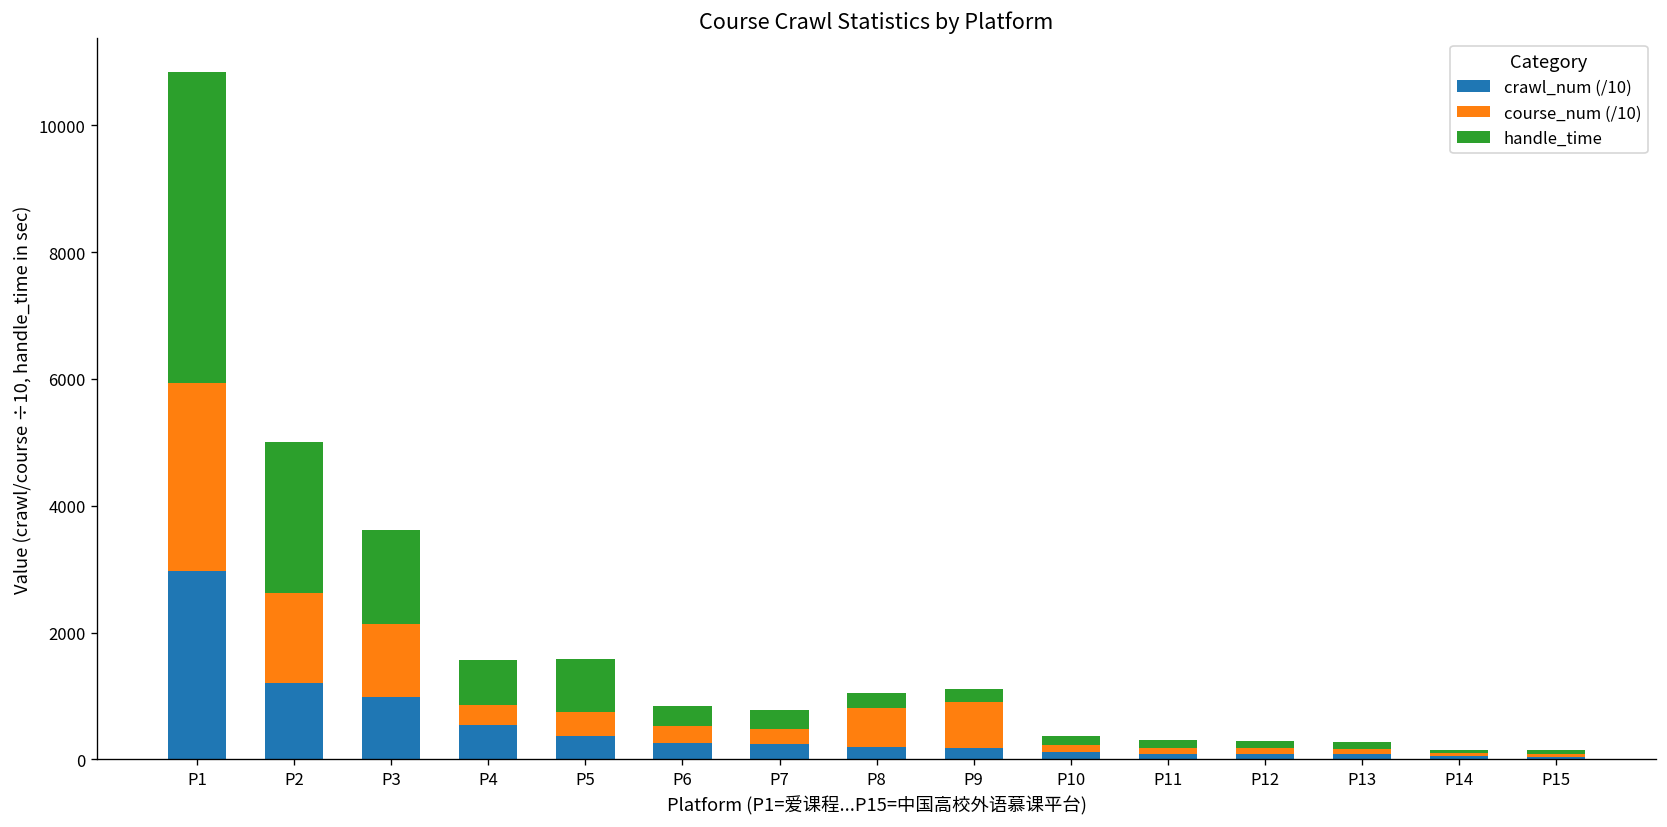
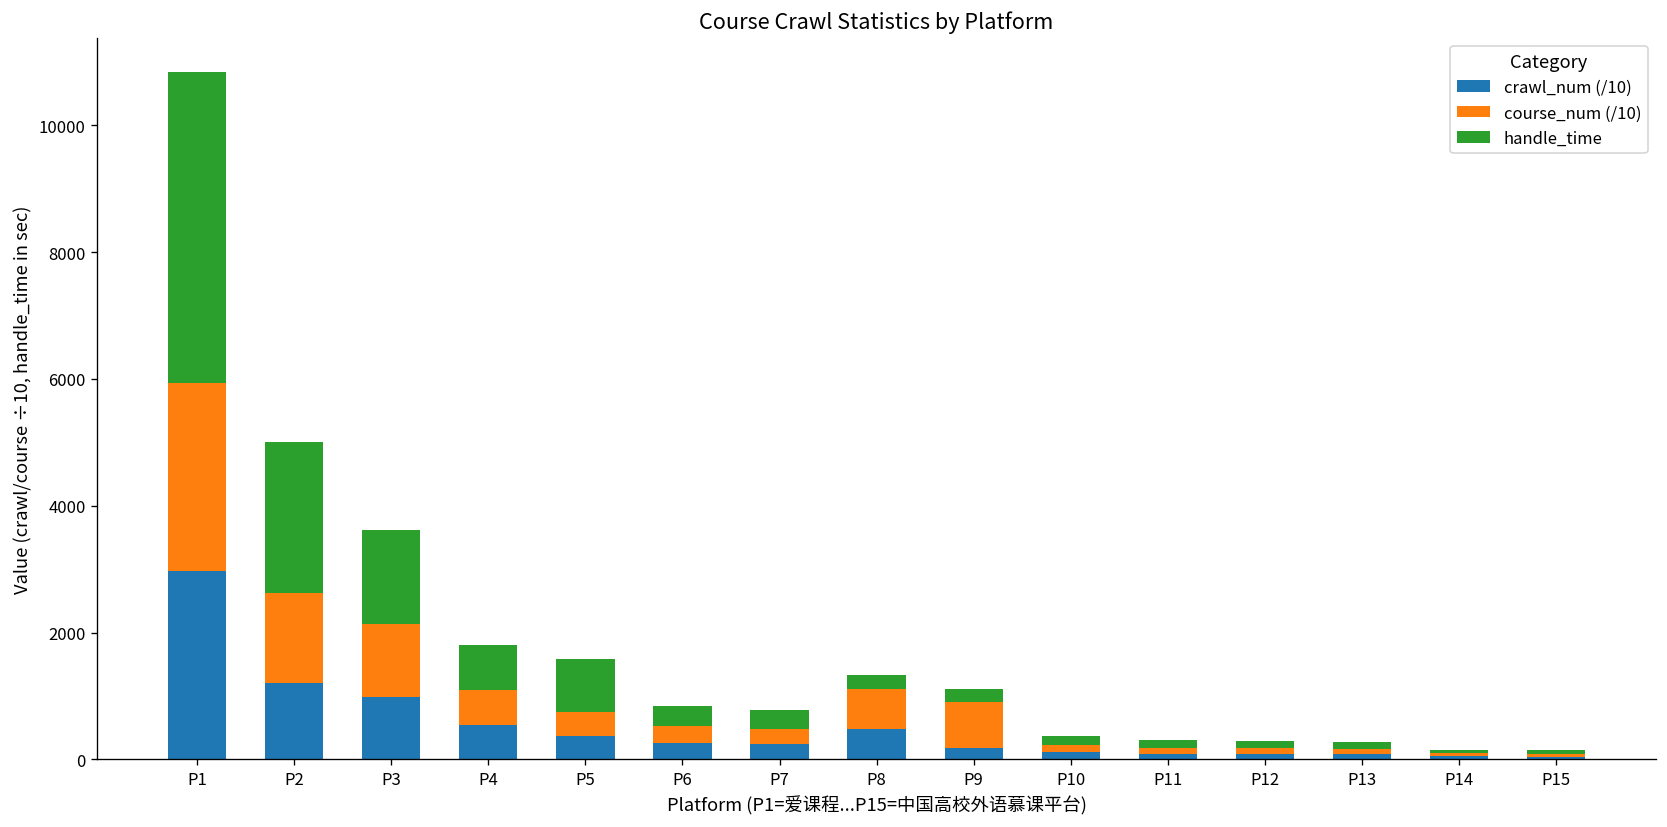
course_num (/10), P4: 300 -> 500
crawl_num (/10), P8: 200 -> 500
